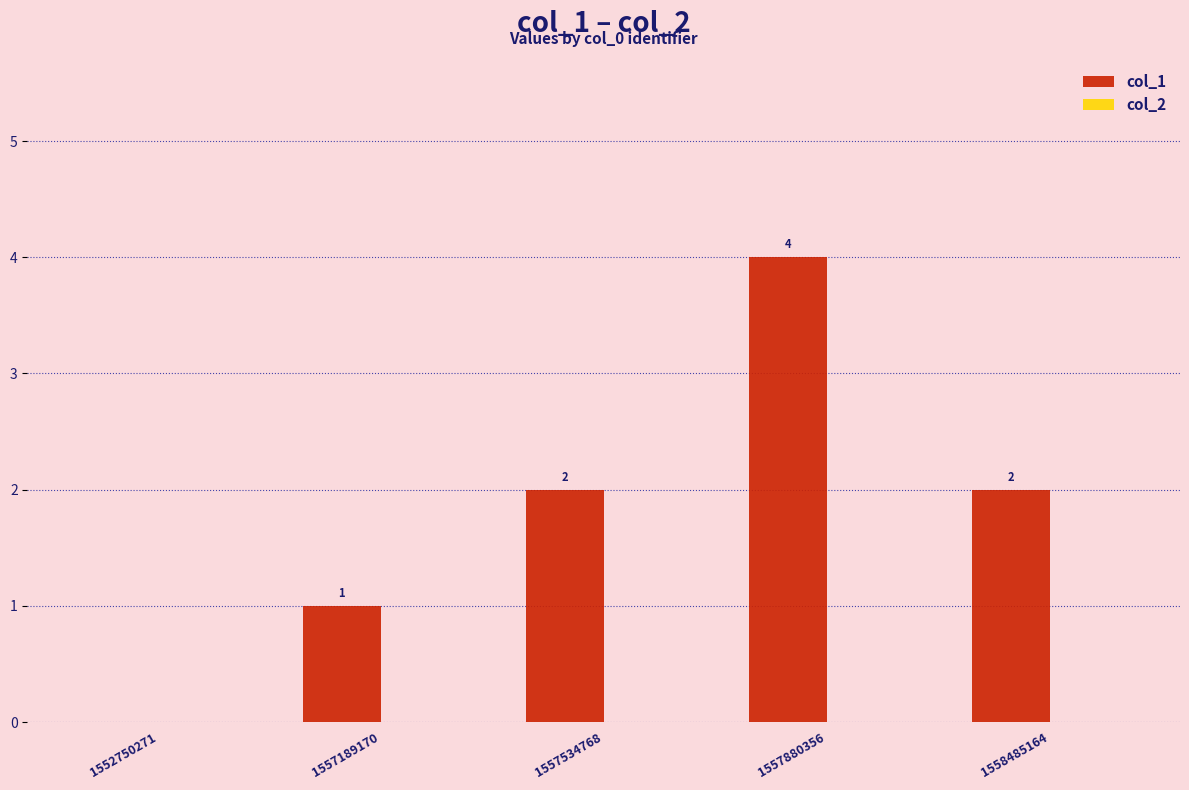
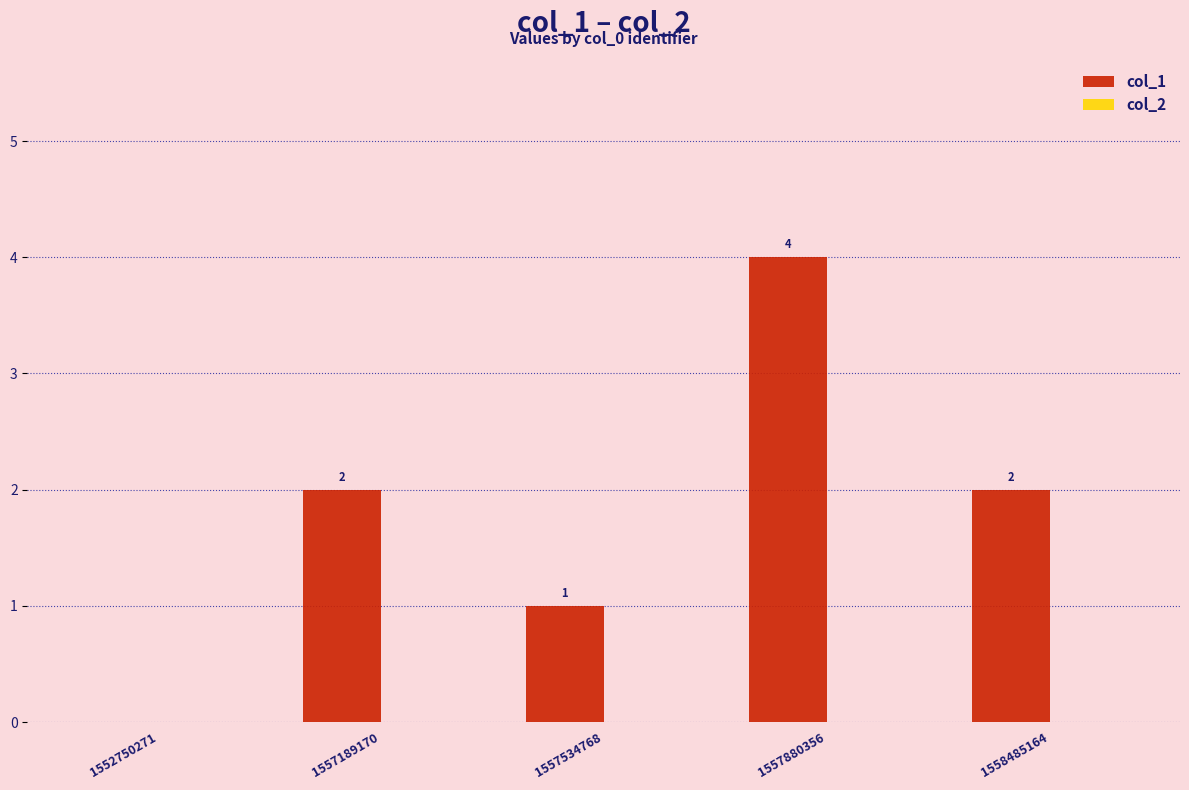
col_1, 1557189170: 1 -> 2
col_1, 1557534768: 2 -> 1
